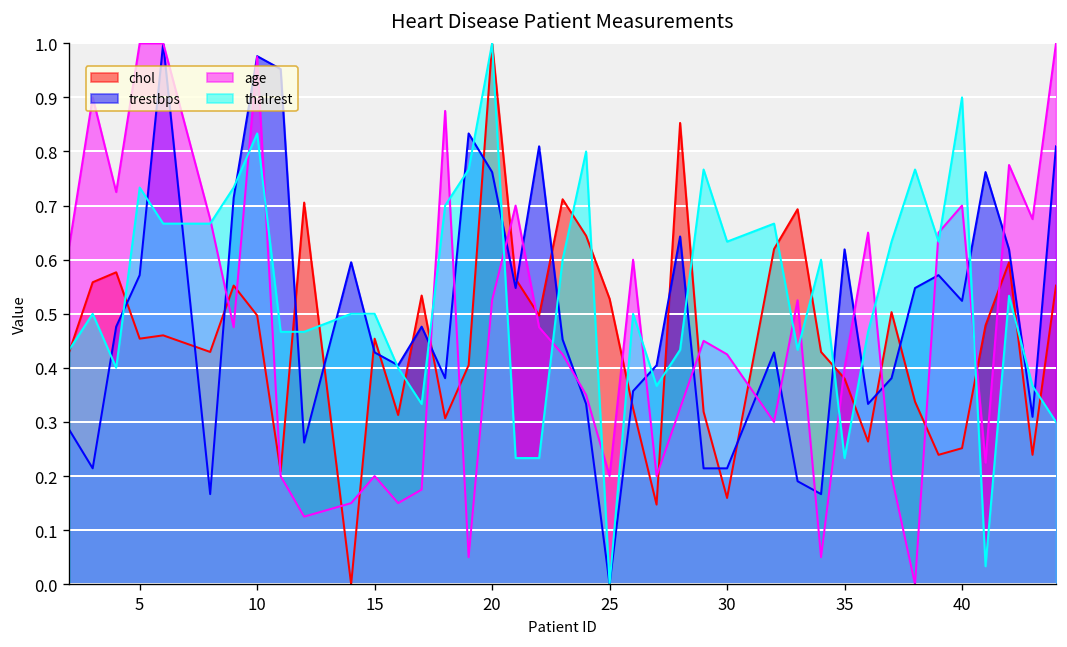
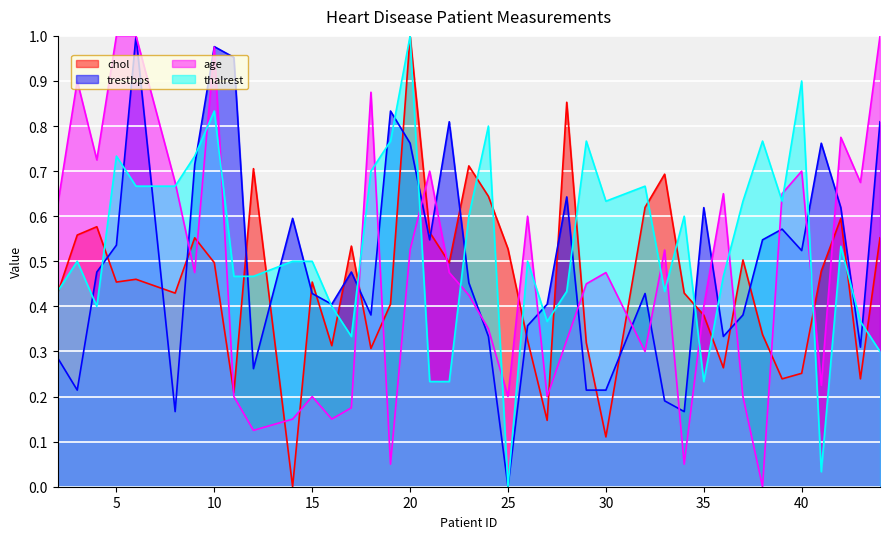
trestbps, 5: 0.57 -> 0.54
chol, 30: 0.16 -> 0.11
age, 30: 0.43 -> 0.48
